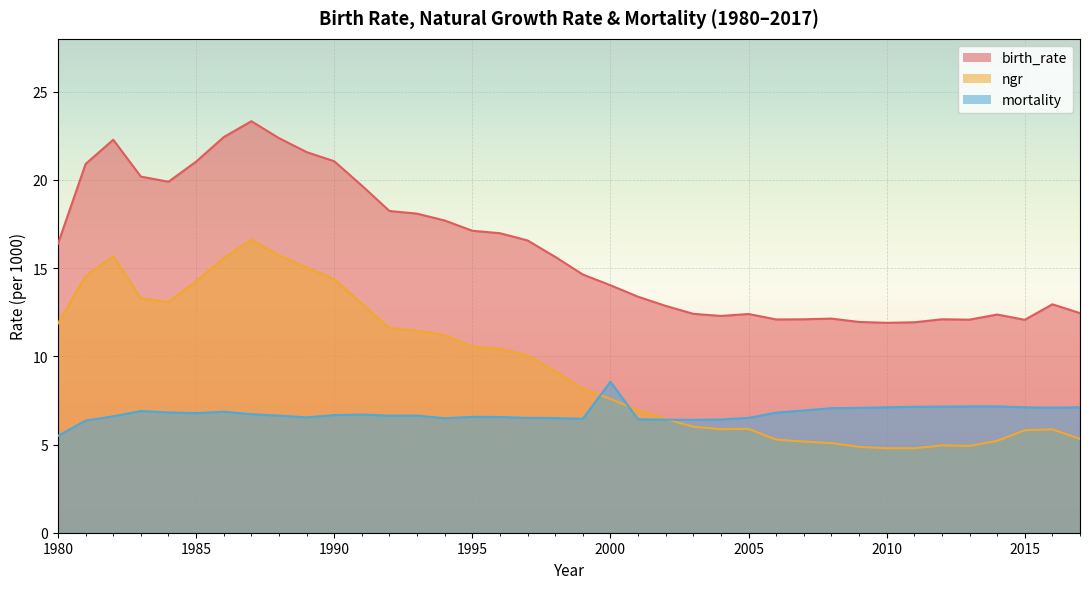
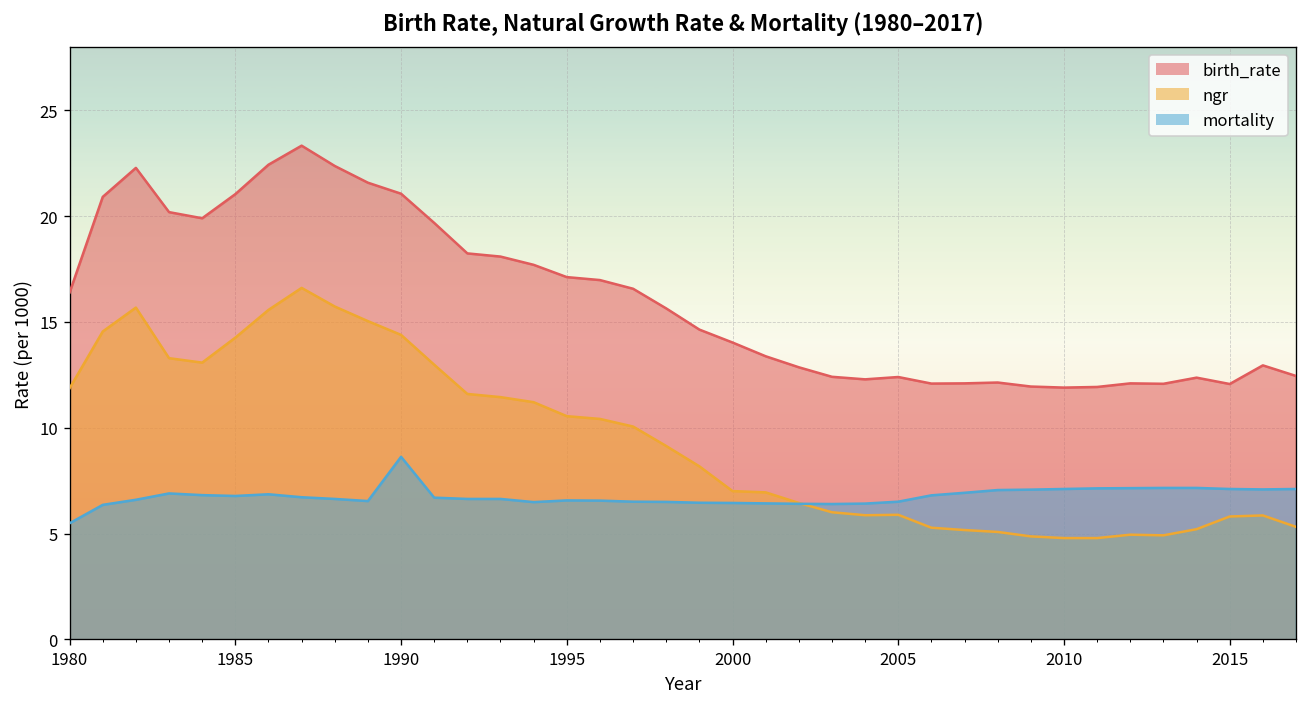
mortality, 1990: 6.7 -> 8.6
ngr, 2000: 7.6 -> 7.0
mortality, 2000: 8.6 -> 6.5
